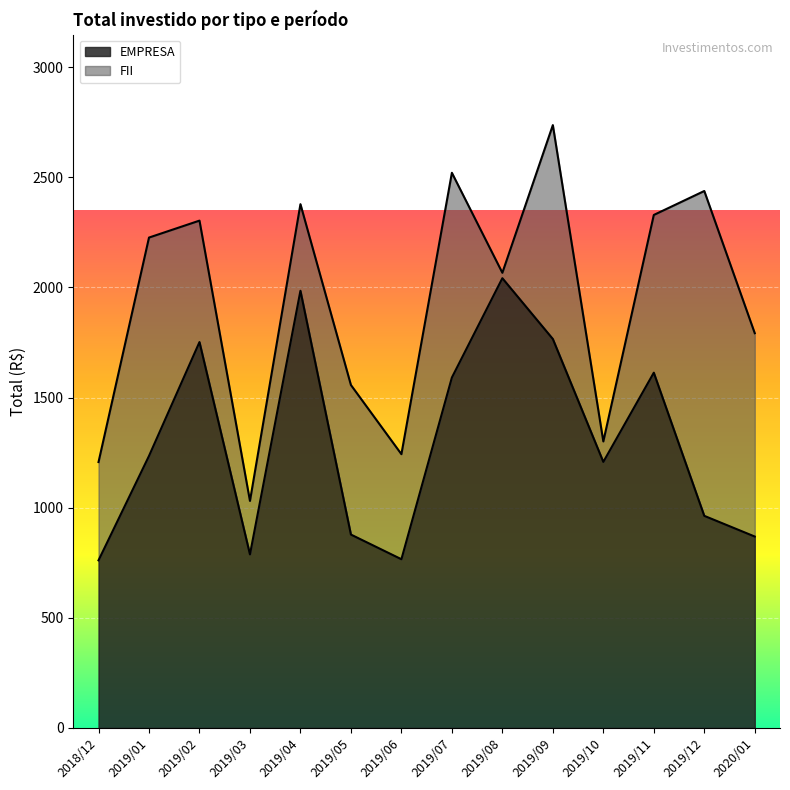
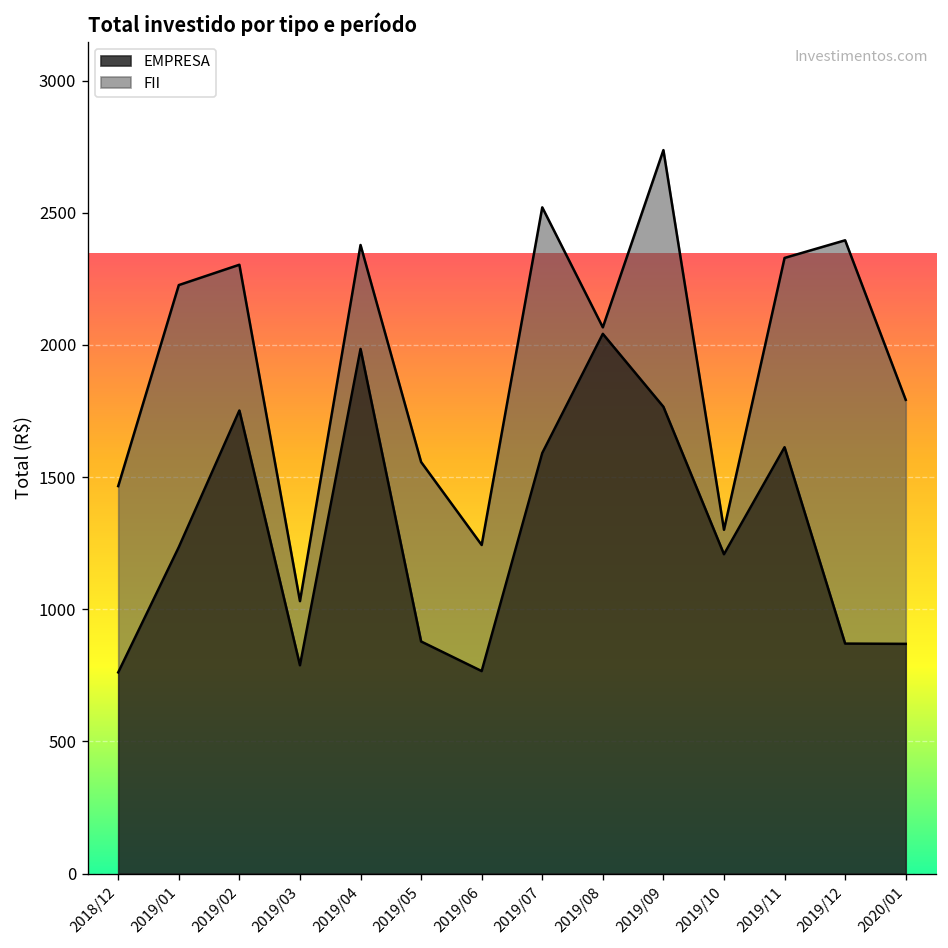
FII, 2018/12: 450 -> 700
EMPRESA, 2019/12: 960 -> 870
FII, 2019/12: 1480 -> 1530
